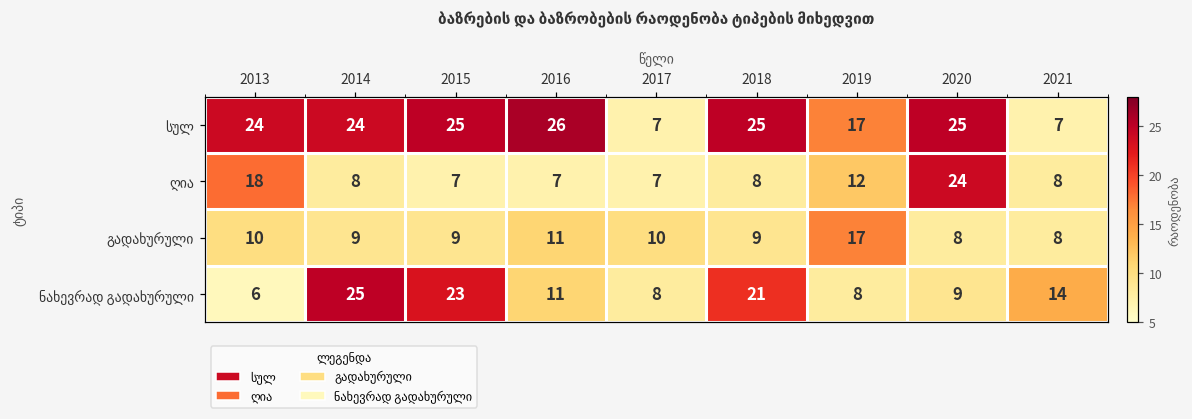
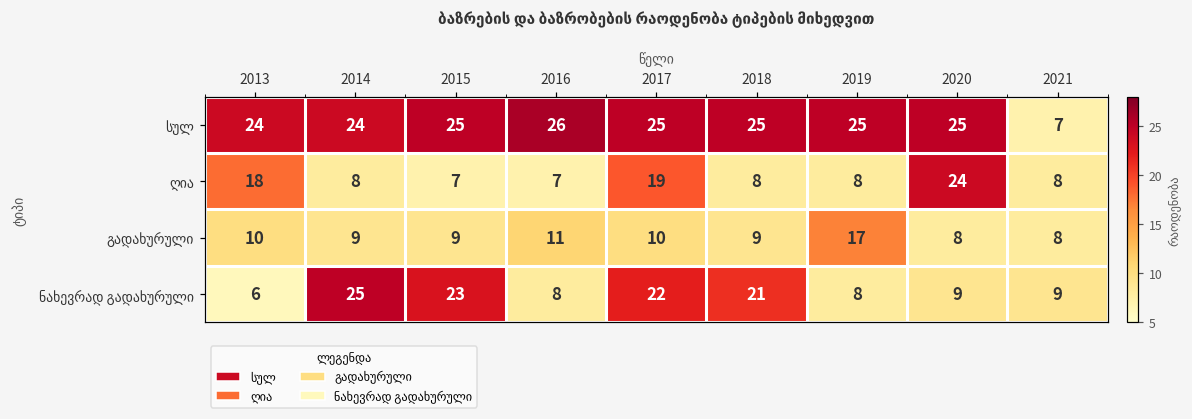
სულ, 2017: 7 -> 25
სულ, 2019: 17 -> 25
ღია, 2017: 7 -> 19
ღია, 2019: 12 -> 8
ნახევრად გადახურული, 2016: 11 -> 8
ნახევრად გადახურული, 2017: 8 -> 22
ნახევრად გადახურული, 2021: 14 -> 9
